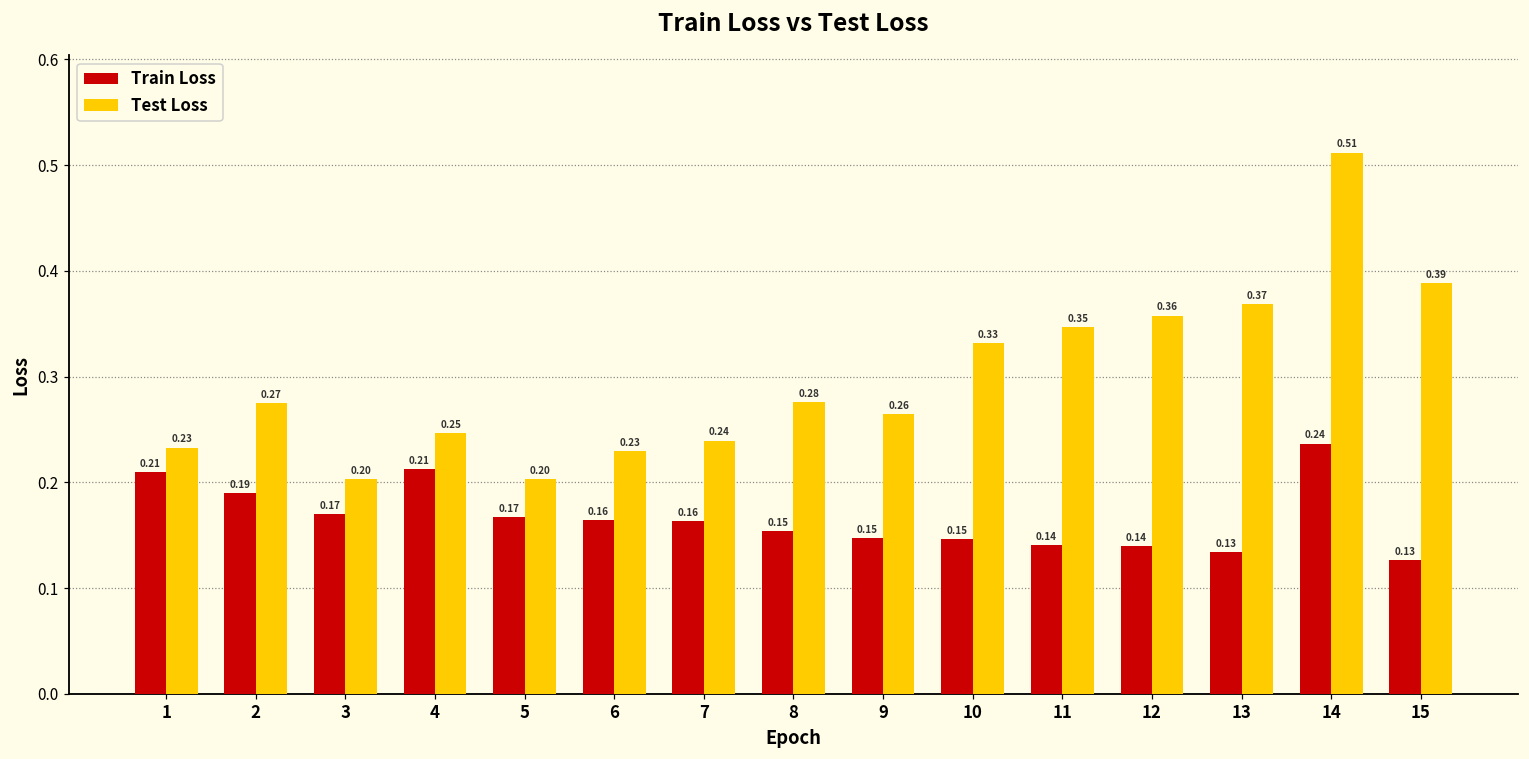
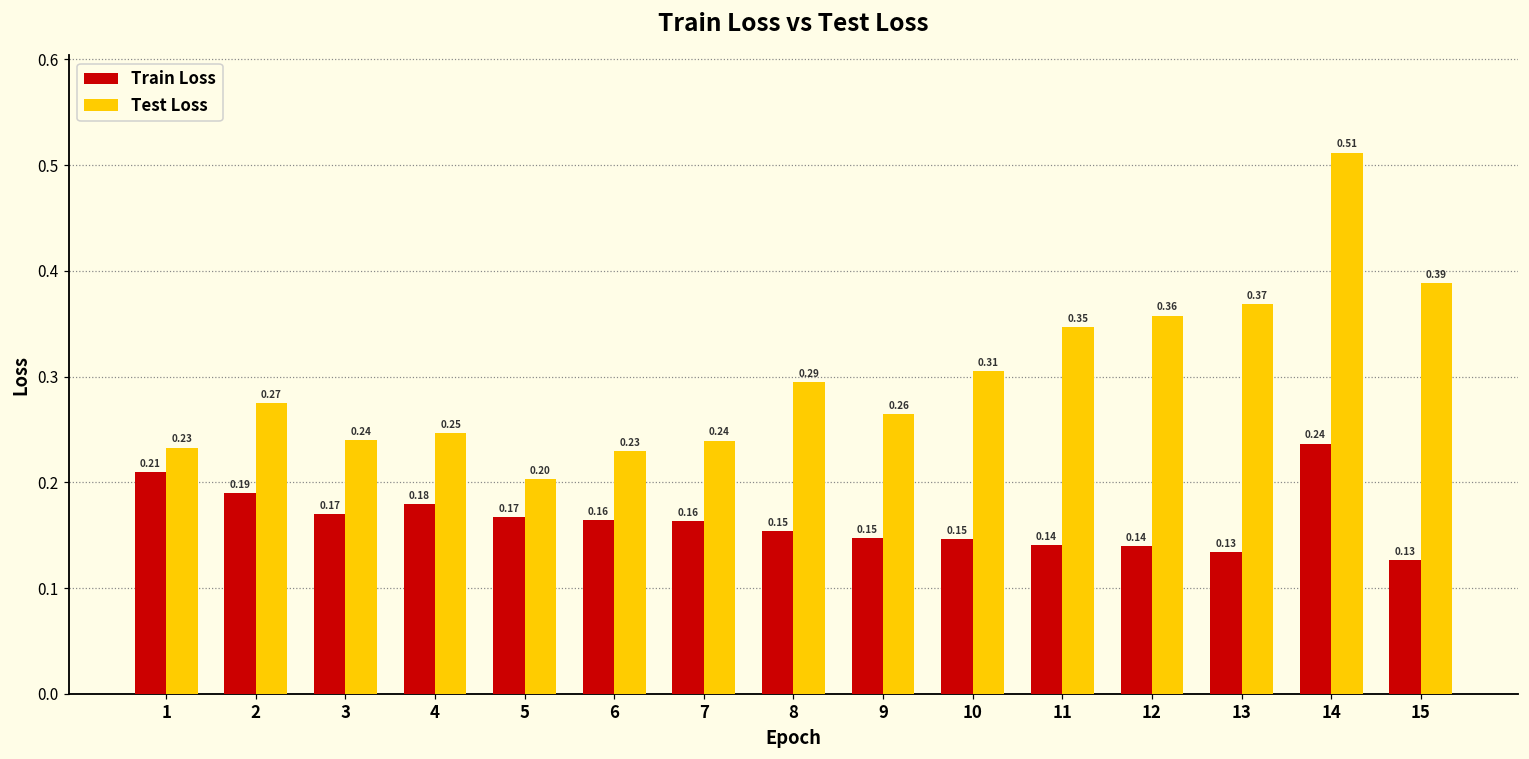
Test Loss, 3: 0.20 -> 0.24
Train Loss, 4: 0.21 -> 0.18
Test Loss, 8: 0.28 -> 0.29
Test Loss, 10: 0.33 -> 0.31
